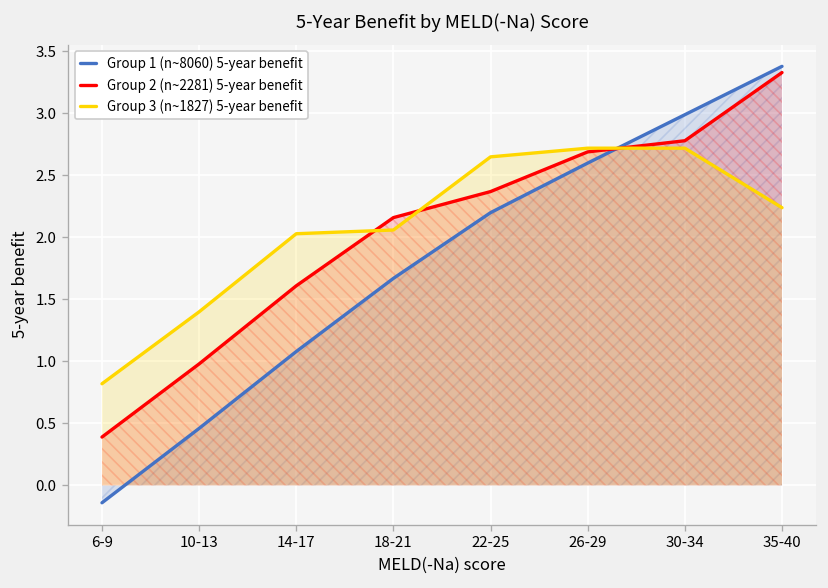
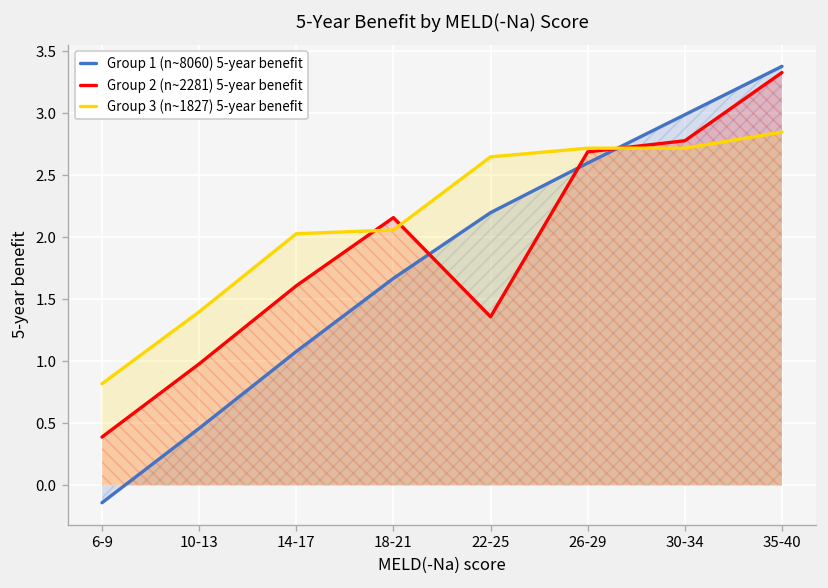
Group 2 (n~2281) 5-year benefit, 22-25: 2.37 -> 1.36
Group 3 (n~1827) 5-year benefit, 35-40: 2.24 -> 2.85
